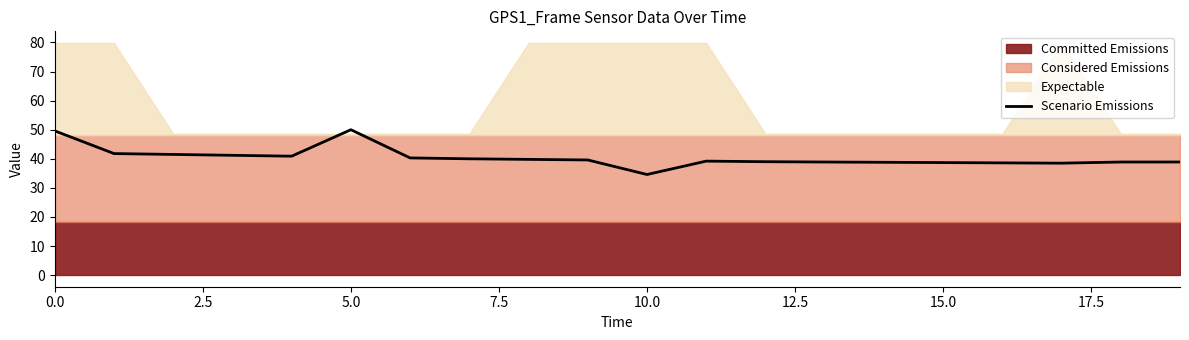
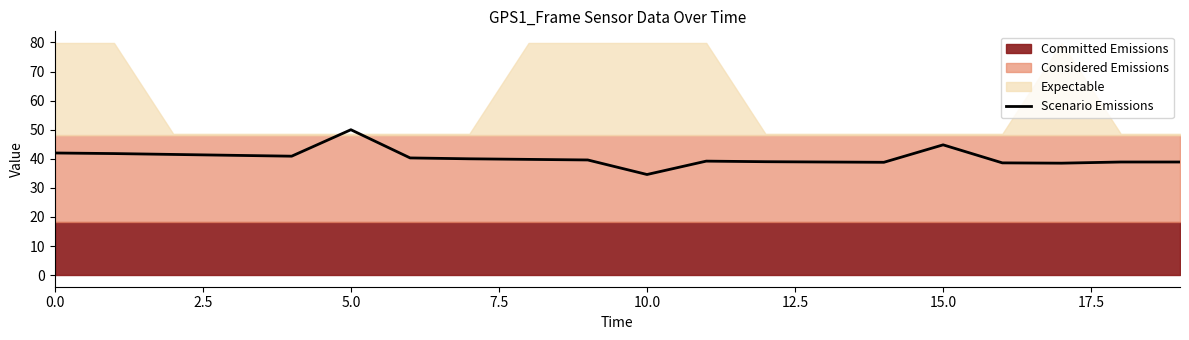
Scenario Emissions, 0.0: 50 -> 42
Scenario Emissions, 15.0: 39 -> 45
